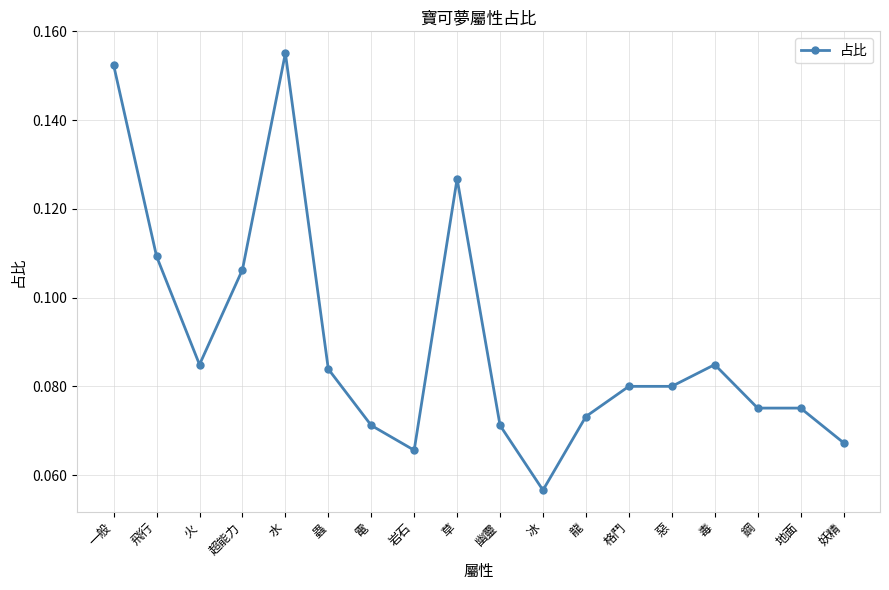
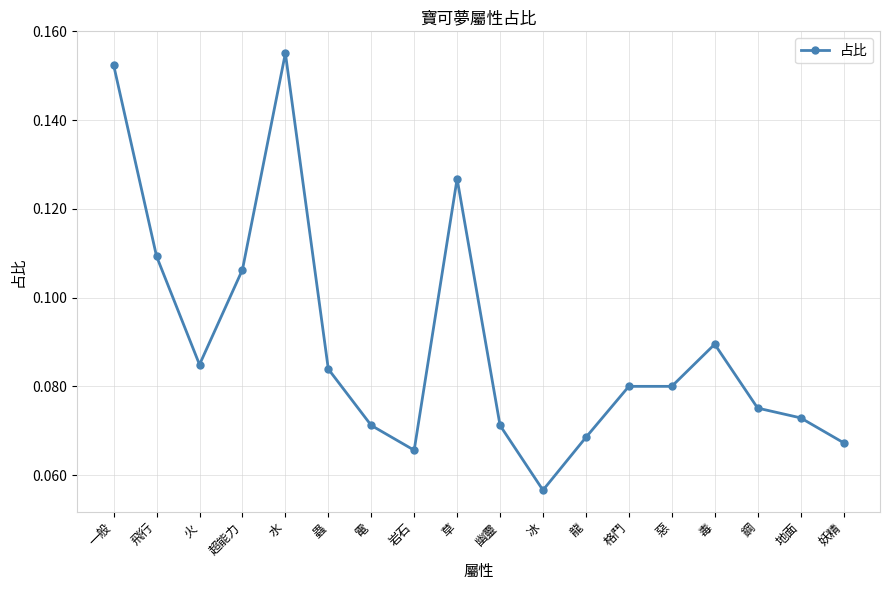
龍: 0.073 -> 0.069
毒: 0.085 -> 0.090
地面: 0.075 -> 0.073
